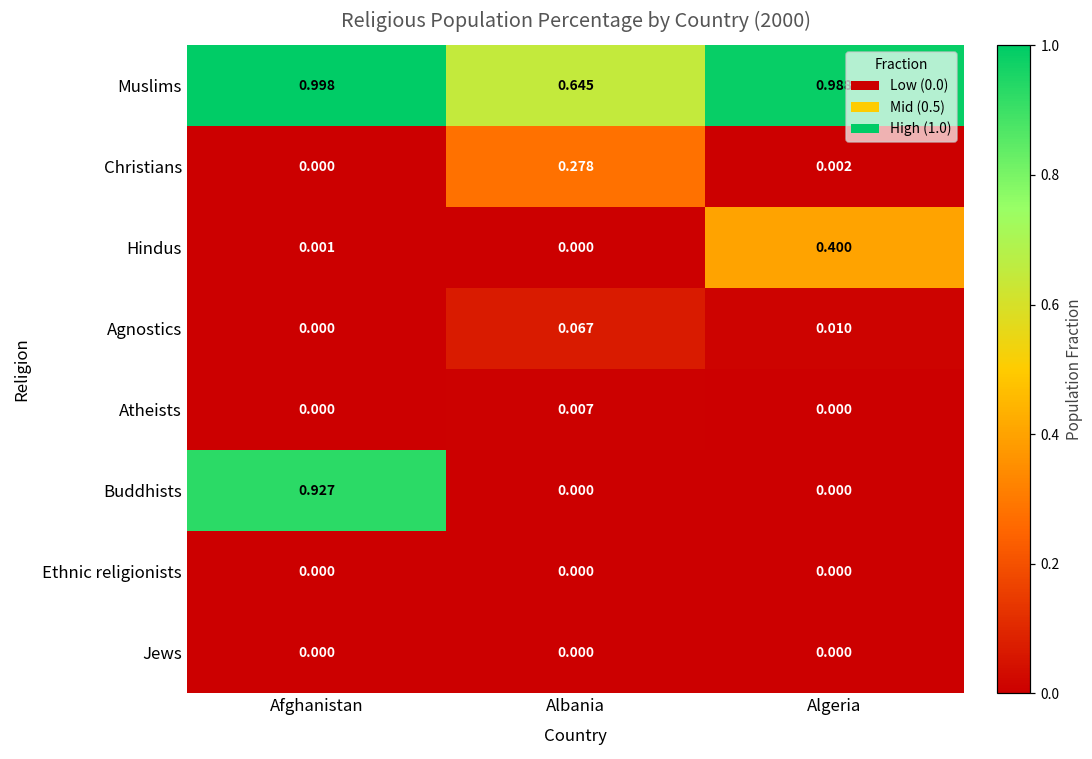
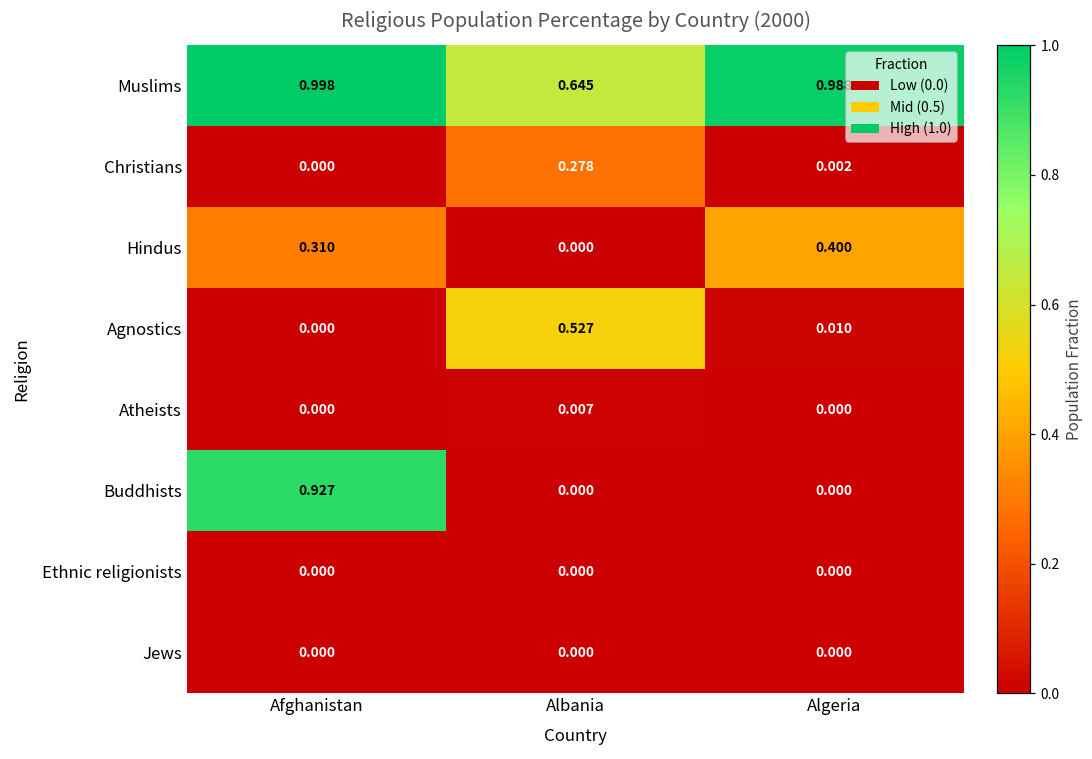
Hindus, Afghanistan: 0.001 -> 0.310
Agnostics, Albania: 0.067 -> 0.527
